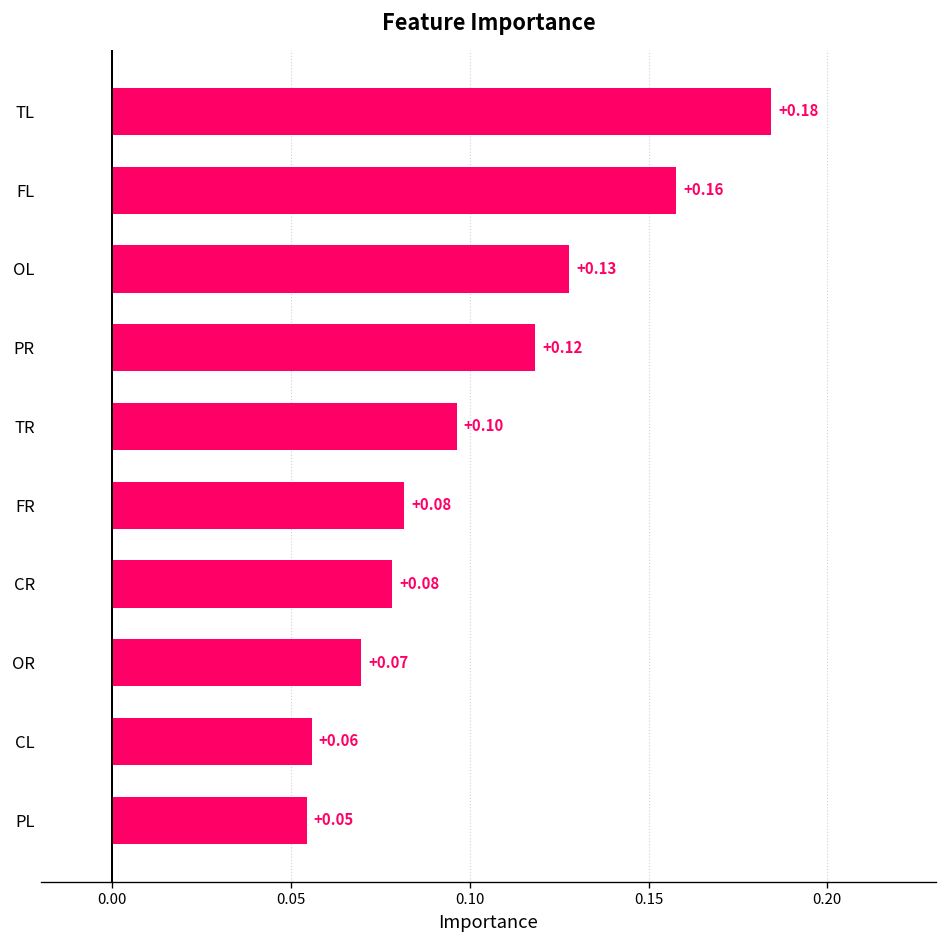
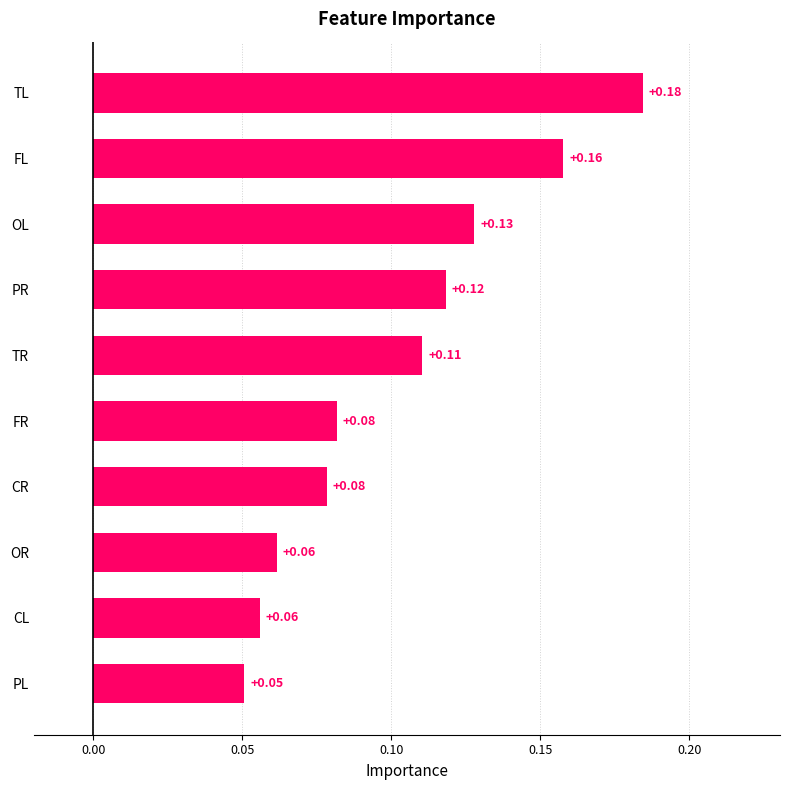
TR: +0.10 -> +0.11
OR: +0.07 -> +0.06
PL: 0.054 -> 0.051
